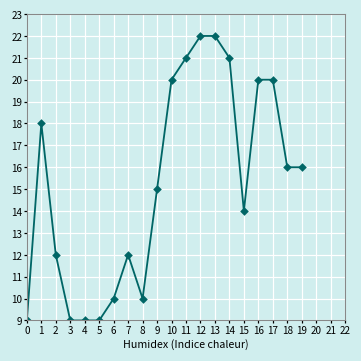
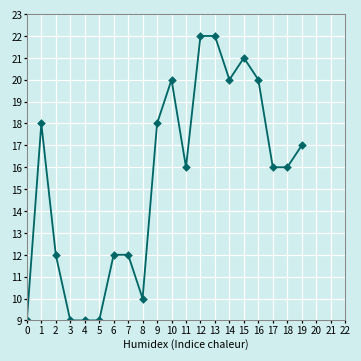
6: 10 -> 12
9: 15 -> 18
11: 21 -> 16
14: 21 -> 20
15: 14 -> 21
17: 20 -> 16
19: 16 -> 17
